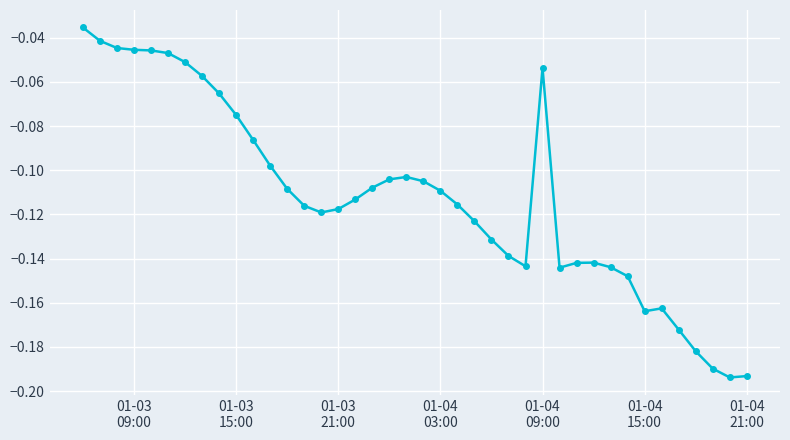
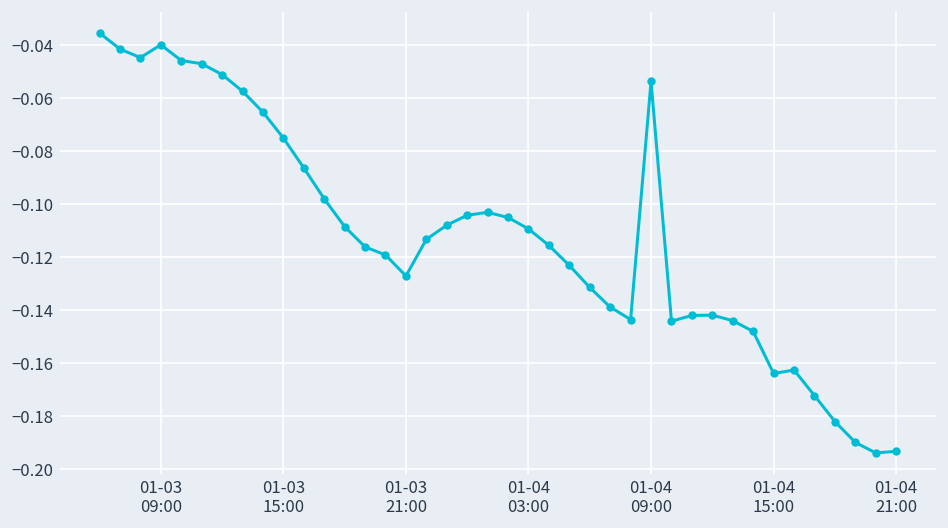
01-03 09:00: -0.045 -> -0.040
01-03 21:00: -0.118 -> -0.127
